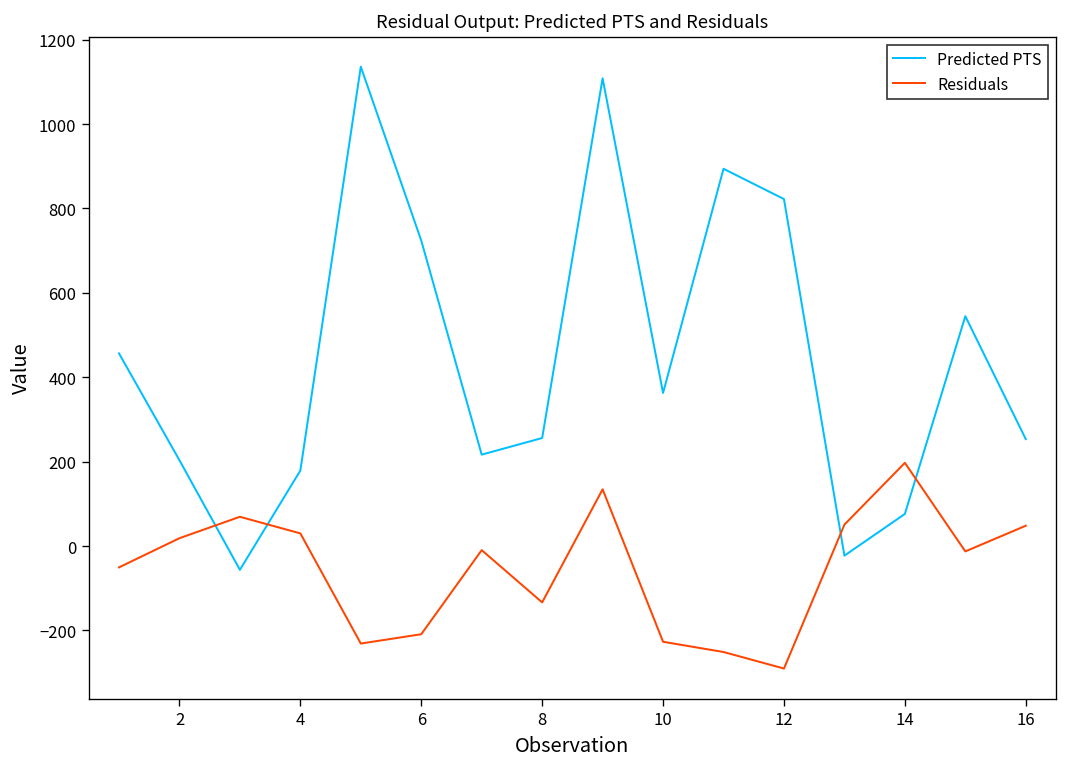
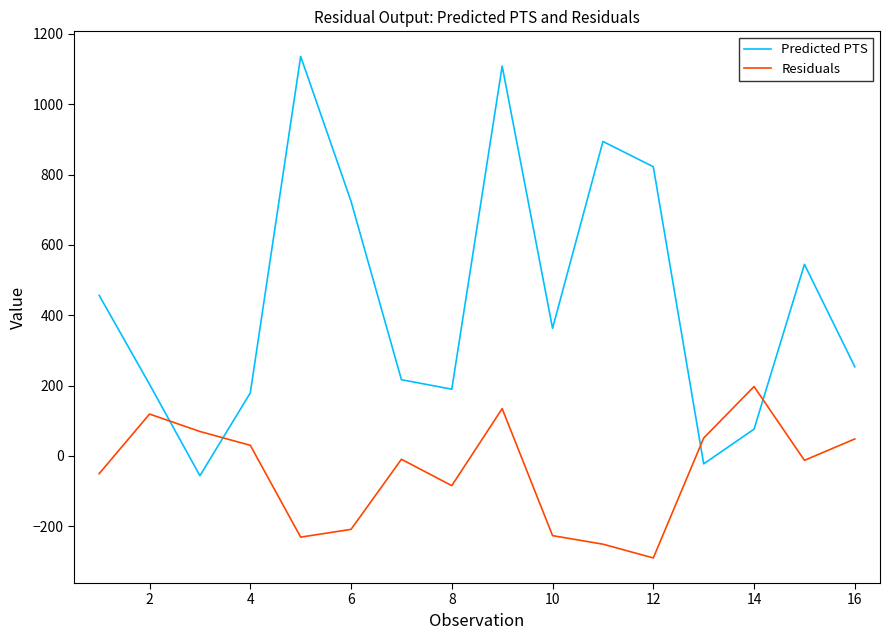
Residuals, 2: 20 -> 120
Predicted PTS, 8: 260 -> 190
Residuals, 8: -130 -> -80
